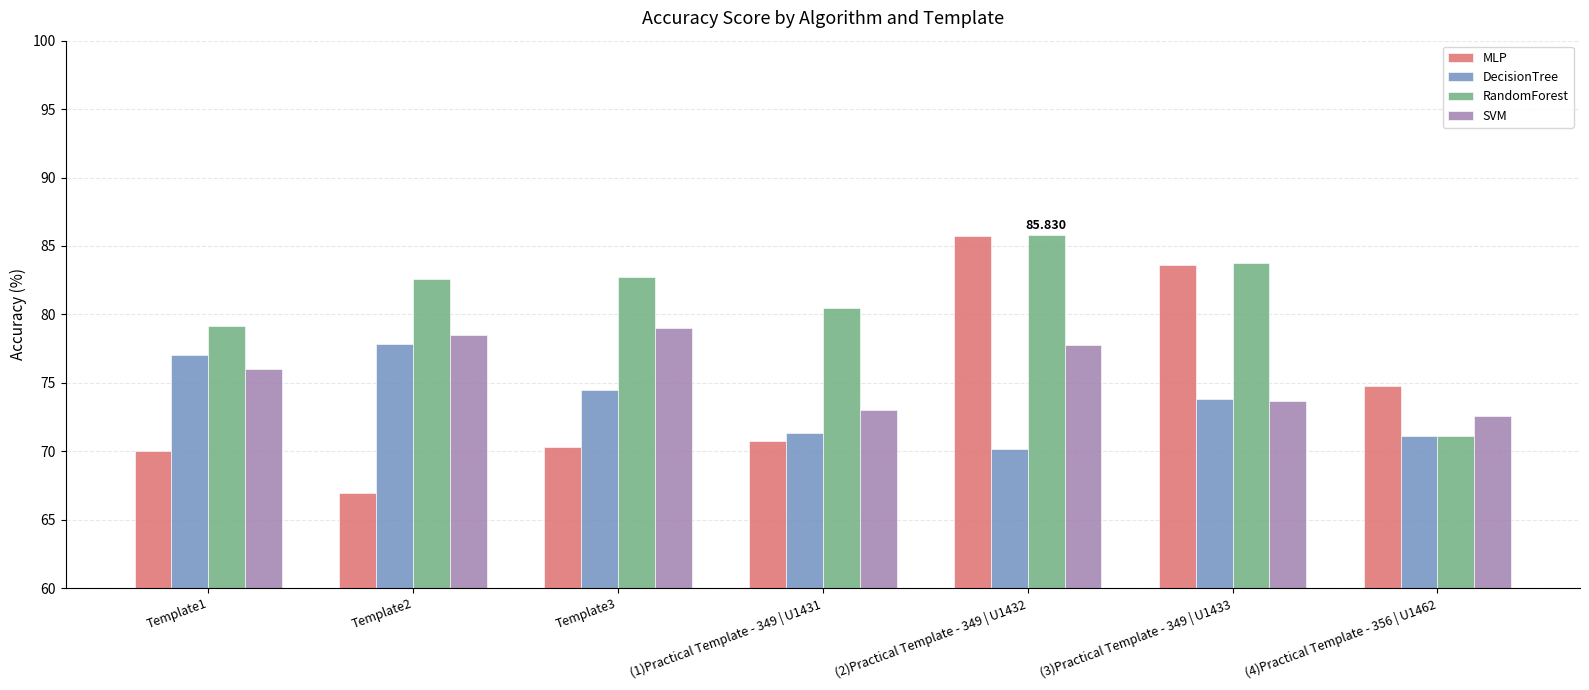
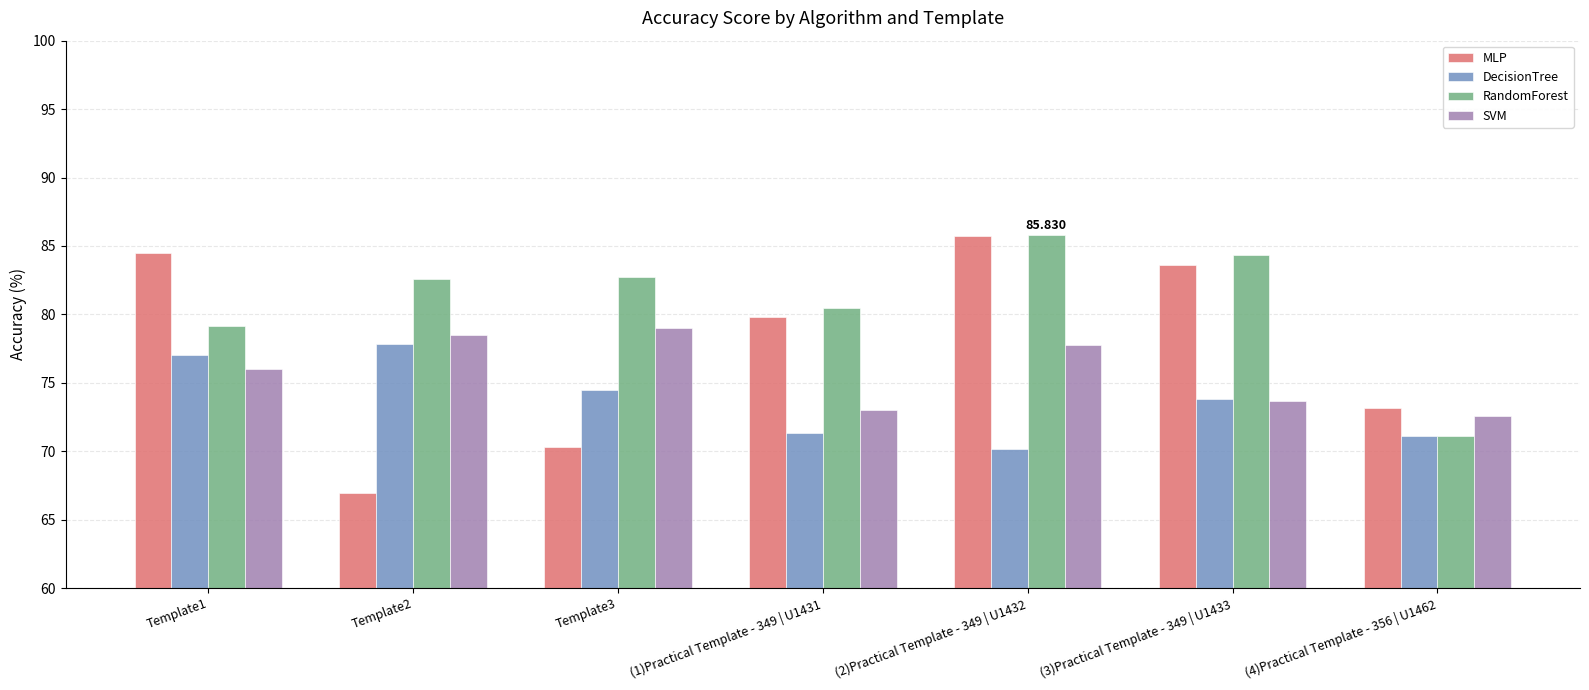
MLP, Template1: 70.0 -> 84.5
MLP, (1)Practical Template - 349 | U1431: 70.8 -> 79.8
RandomForest, (3)Practical Template - 349 | U1433: 83.8 -> 84.4
MLP, (4)Practical Template - 356 | U1462: 74.8 -> 73.2
